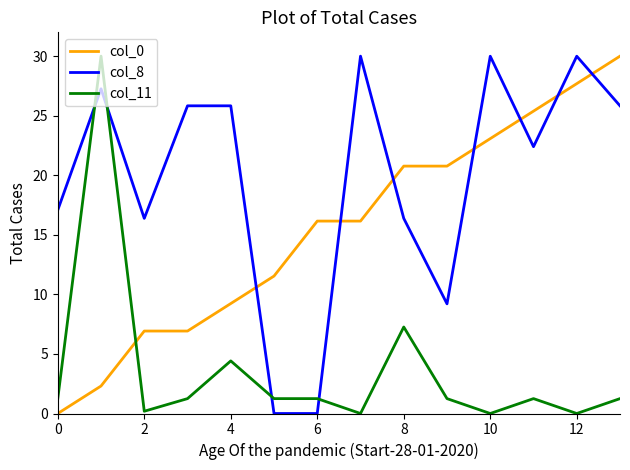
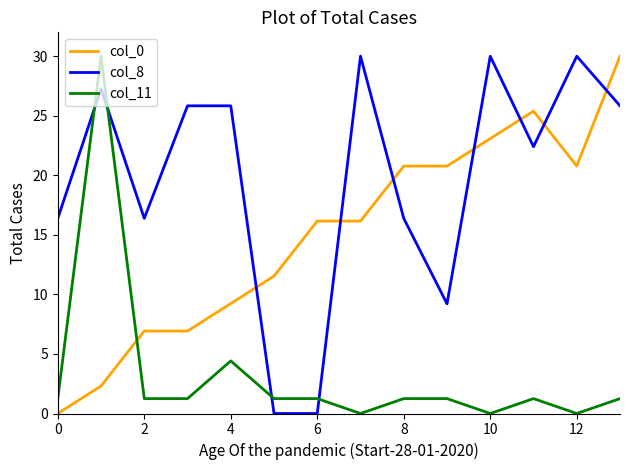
col_8, 0: 17.1 -> 16.4
col_11, 2: 0.2 -> 1.3
col_11, 8: 7.3 -> 1.3
col_0, 12: 27.7 -> 20.8
